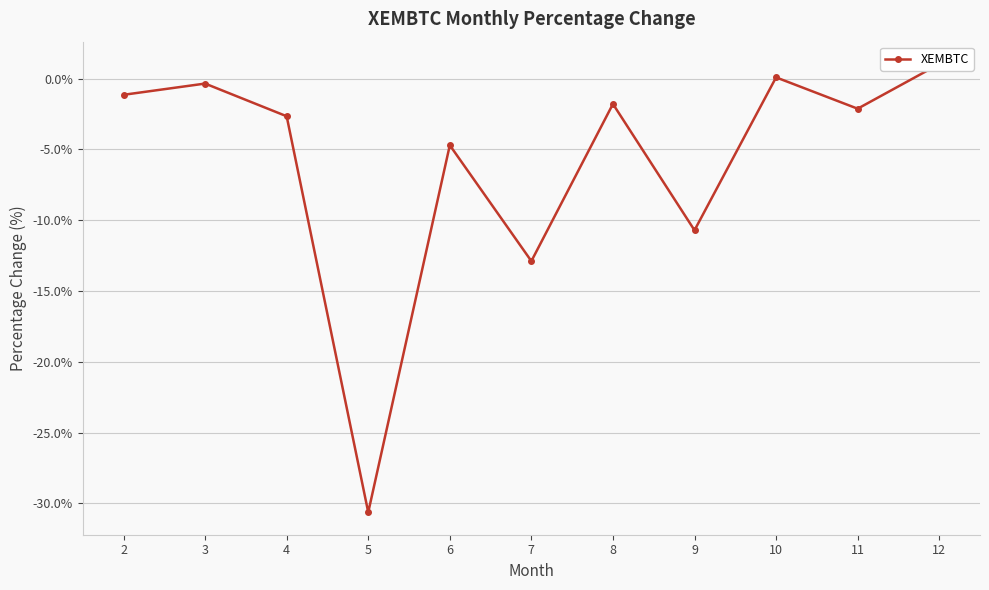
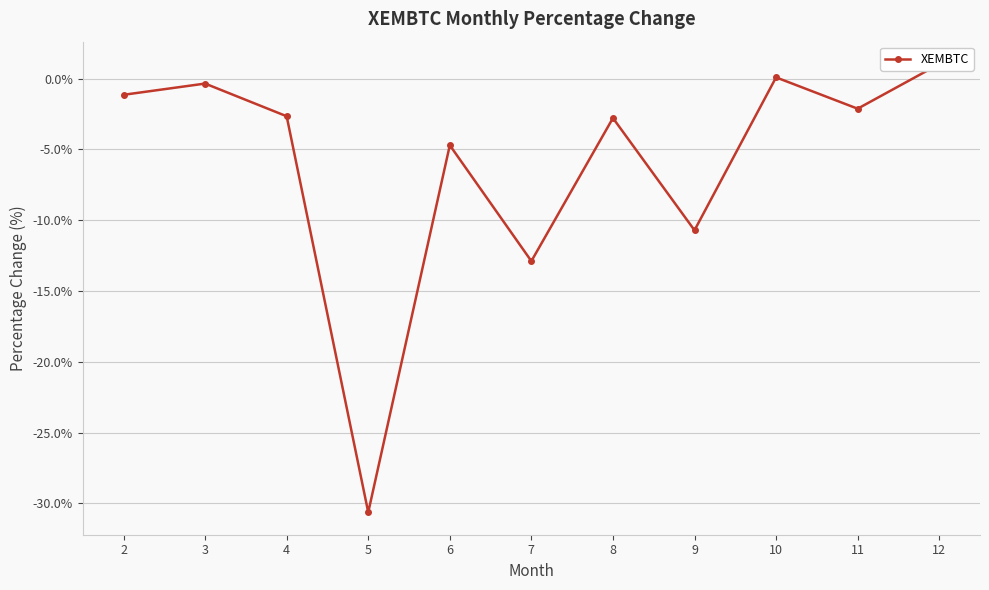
8: -1.8% -> -2.8%
